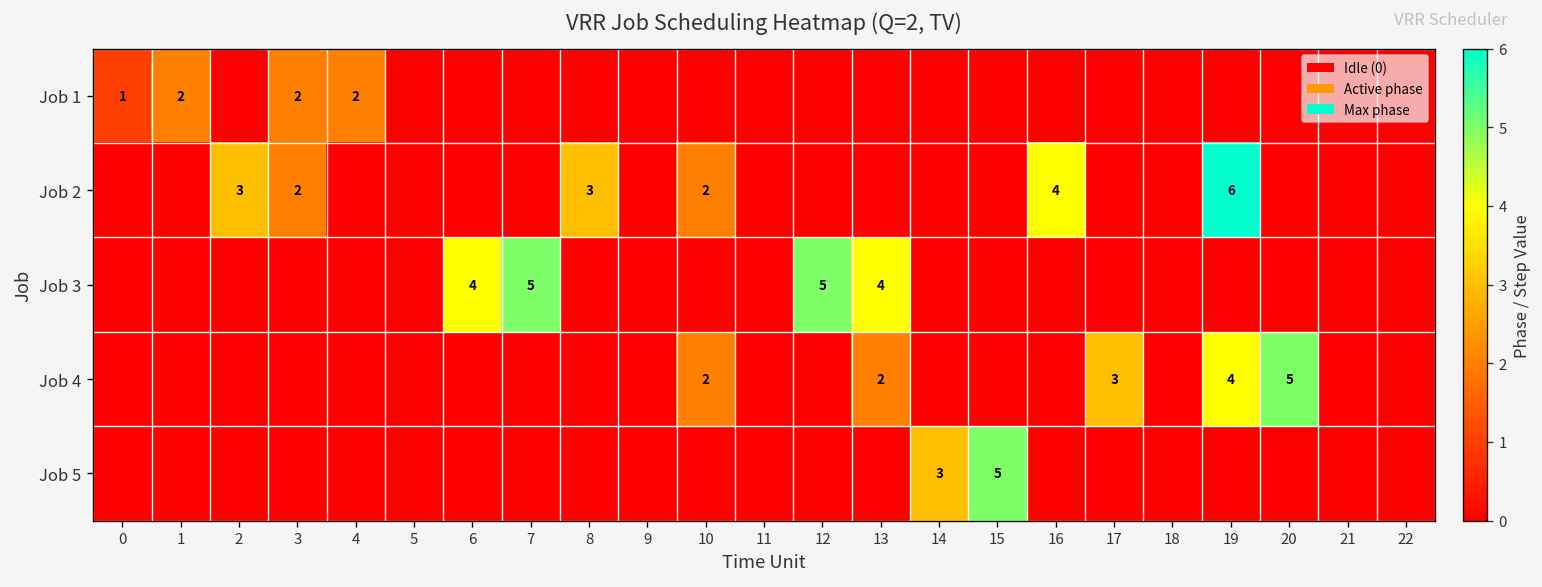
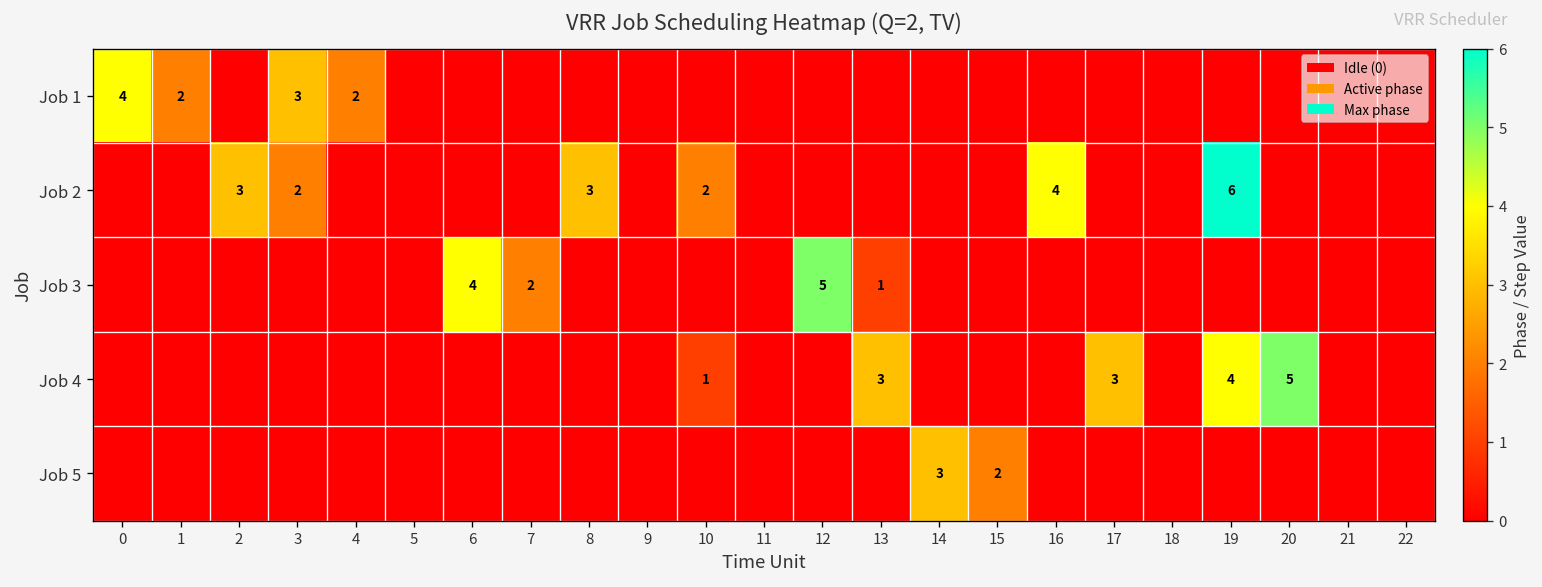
Job 1, 0: 1 -> 4
Job 1, 3: 2 -> 3
Job 3, 7: 5 -> 2
Job 3, 13: 4 -> 1
Job 4, 10: 2 -> 1
Job 4, 13: 2 -> 3
Job 5, 15: 5 -> 2
